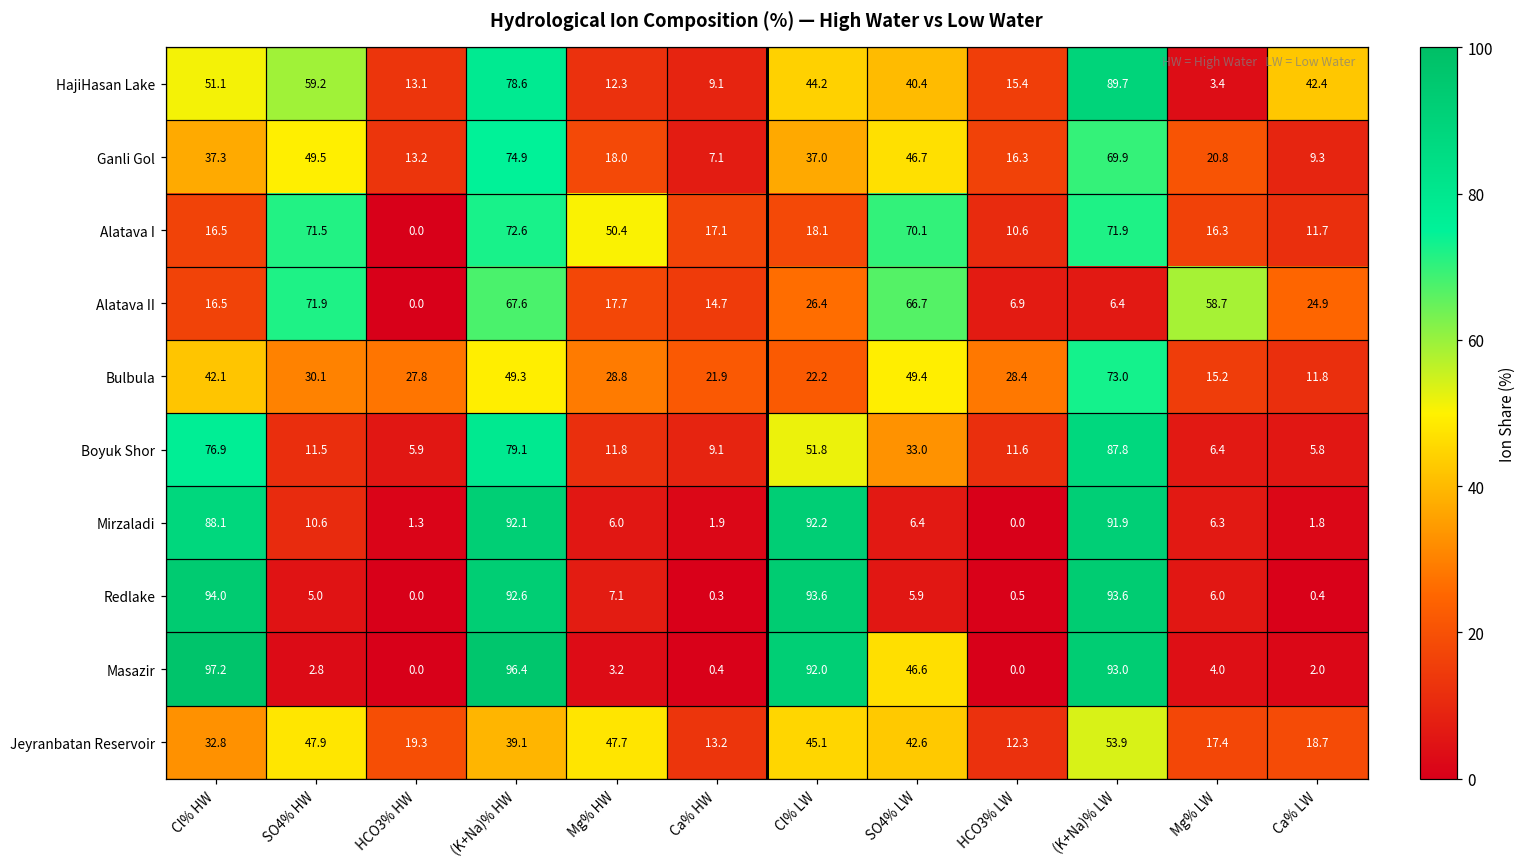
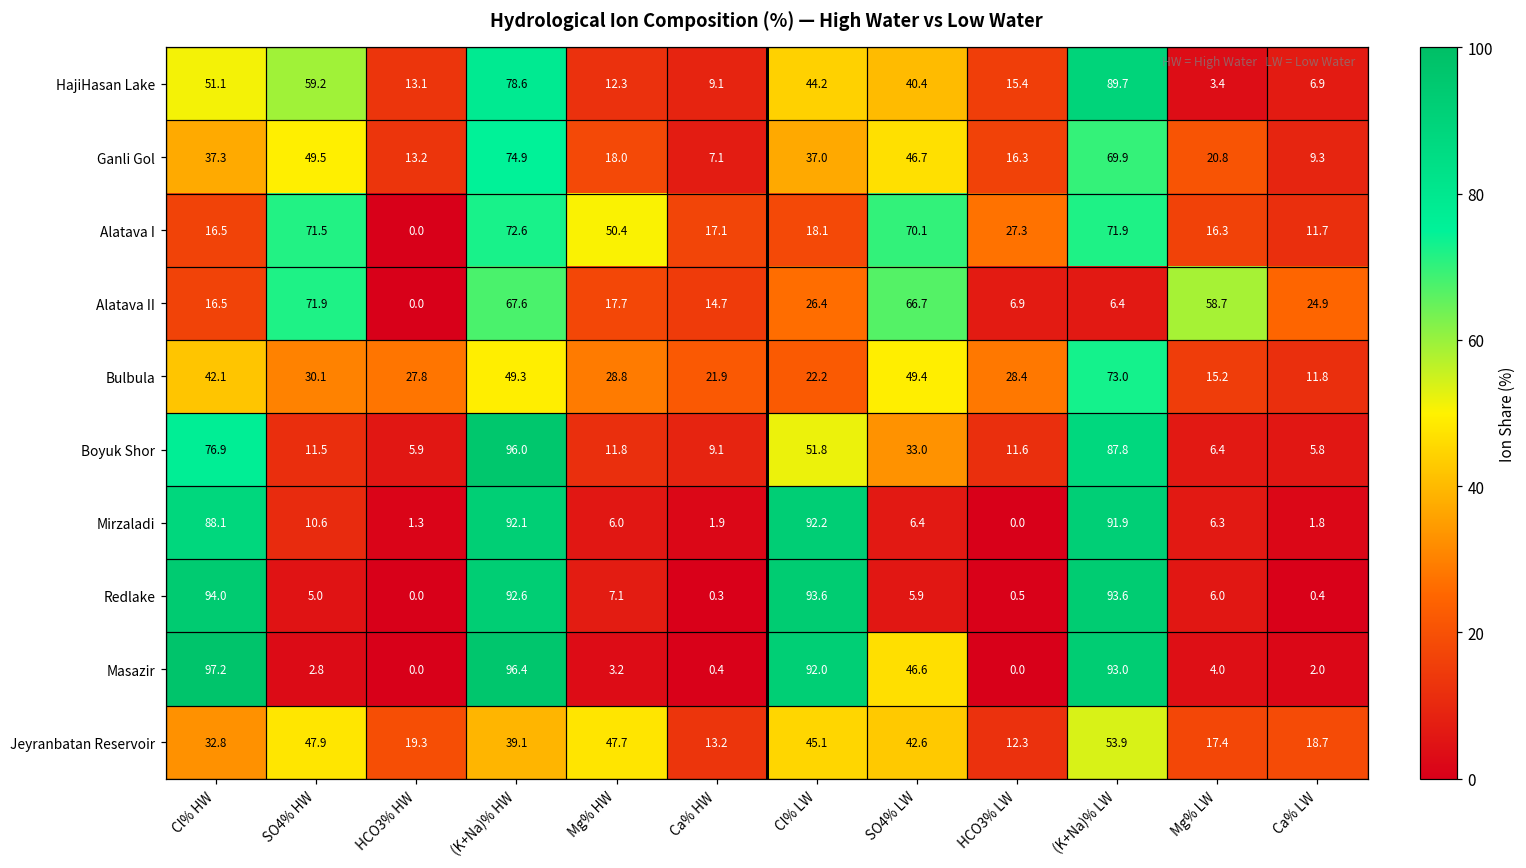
HajiHasan Lake, Ca% LW: 42.4 -> 6.9
Alatava I, HCO3% LW: 10.6 -> 27.3
Boyuk Shor, (K+Na)% HW: 79.1 -> 96.0
